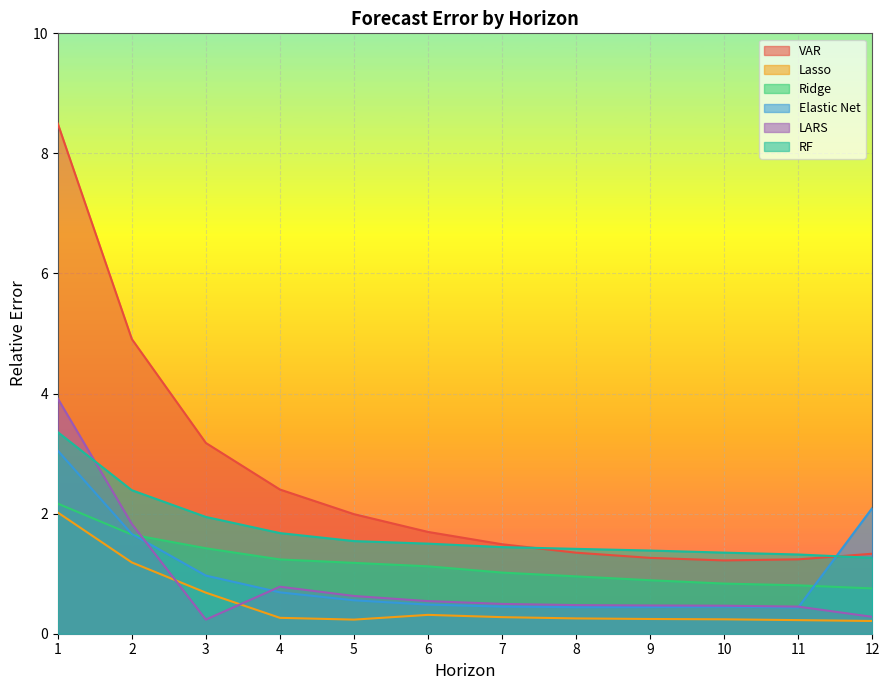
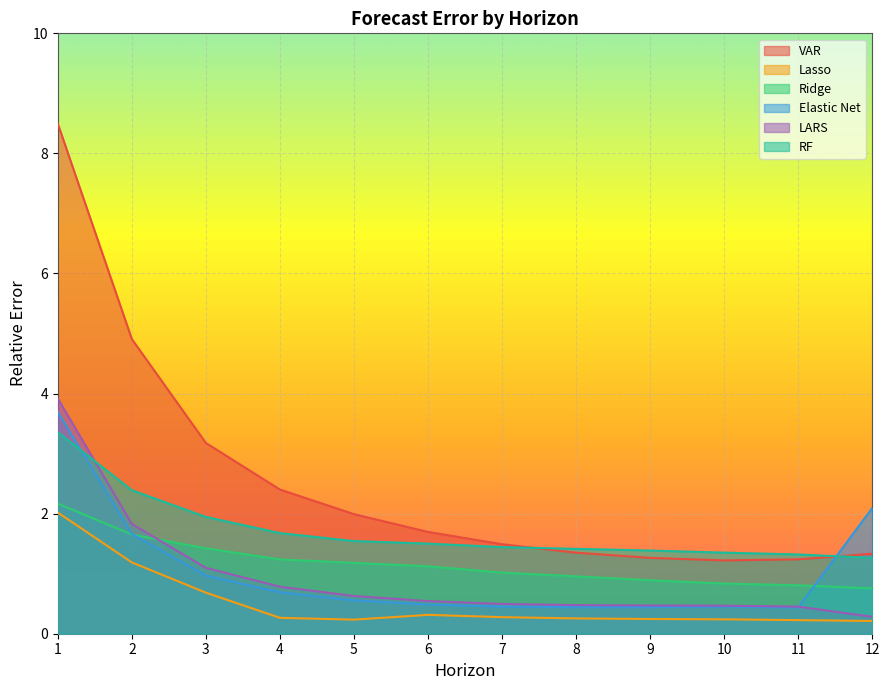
Elastic Net, 1: 3.0 -> 3.7
LARS, 3: 0.2 -> 1.1
